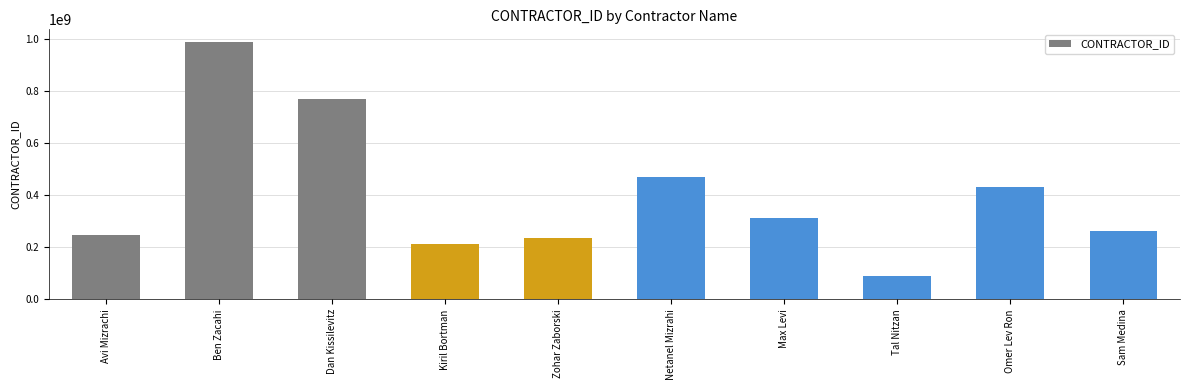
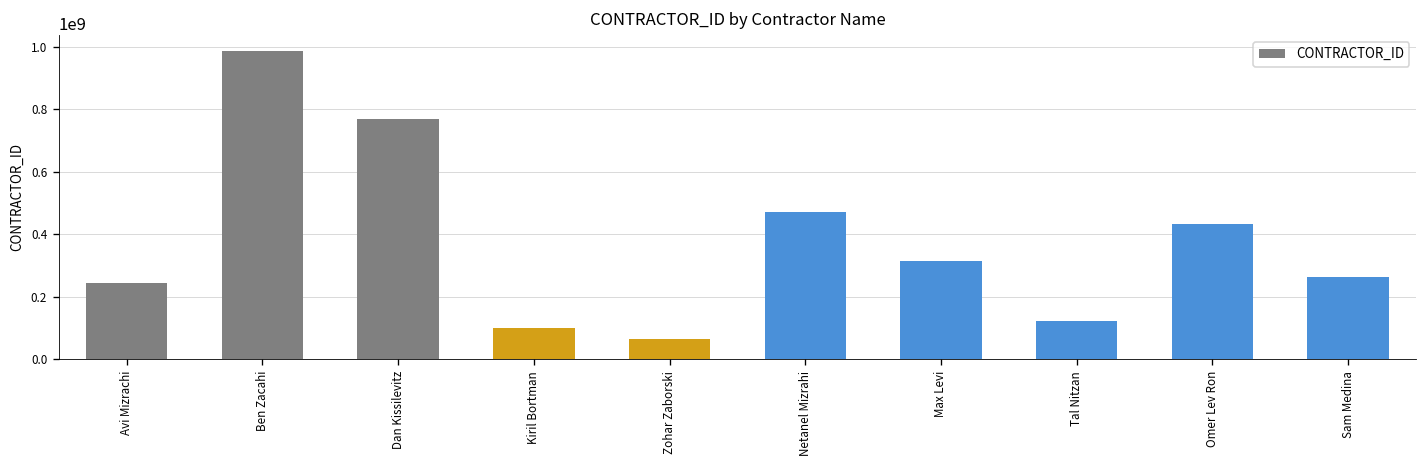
Kiril Bortman: 210000000 -> 100000000
Zohar Zaborski: 230000000 -> 60000000
Tal Nitzan: 90000000 -> 120000000
